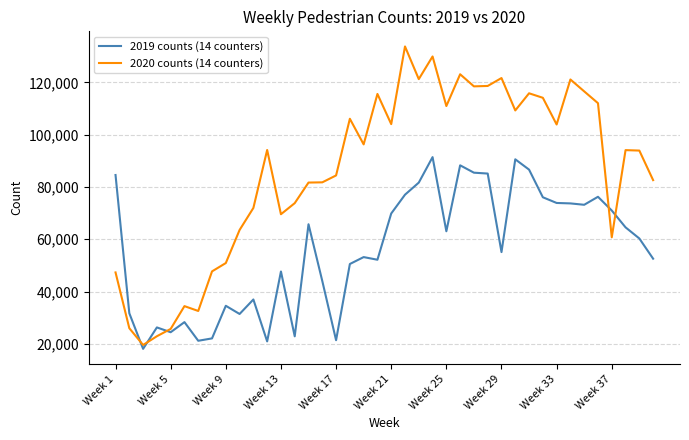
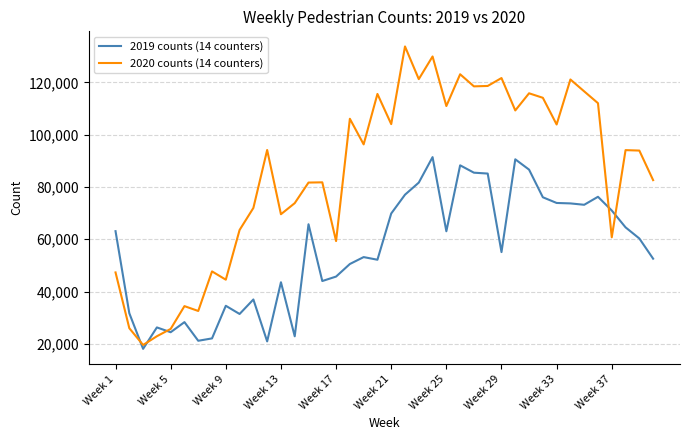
2019 counts (14 counters), Week 1: 85,000 -> 63,000
2020 counts (14 counters), Week 9: 51,000 -> 45,000
2019 counts (14 counters), Week 13: 48,000 -> 44,000
2019 counts (14 counters), Week 17: 21,000 -> 46,000
2020 counts (14 counters), Week 17: 84,000 -> 59,000
